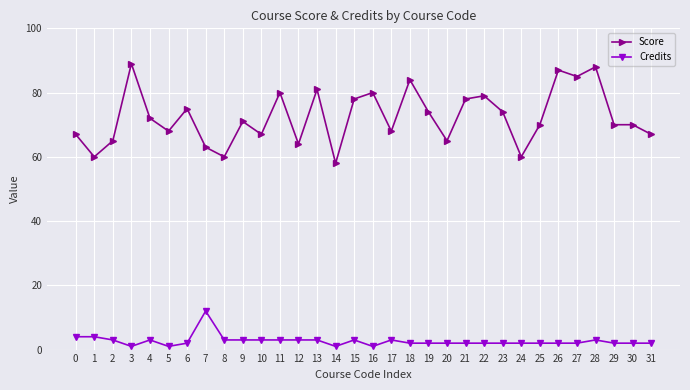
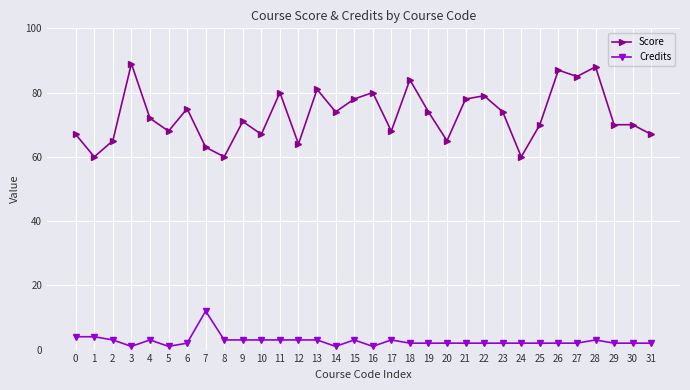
Score, 14: 58 -> 74
